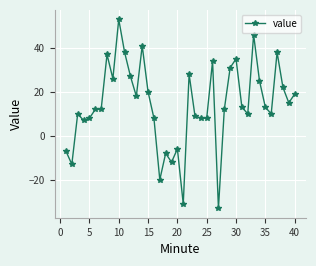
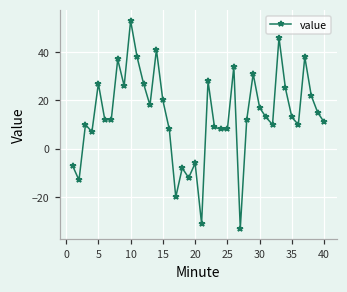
5: 8 -> 27
30: 35 -> 17
40: 19 -> 11
